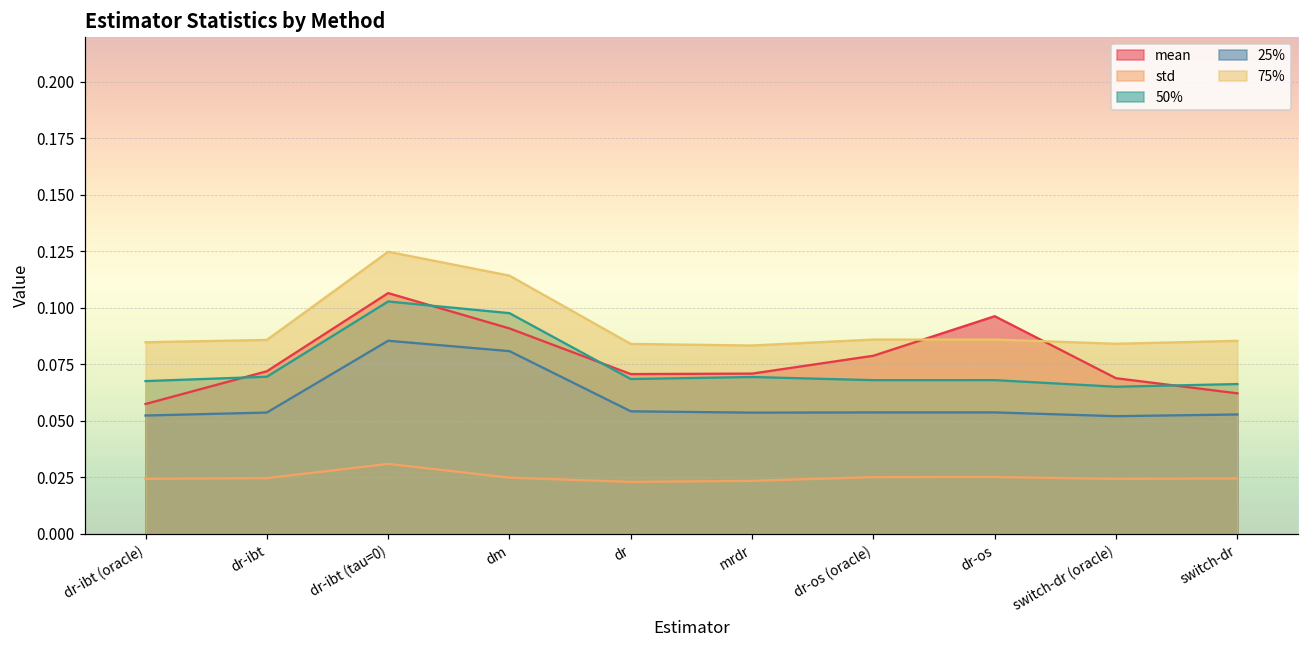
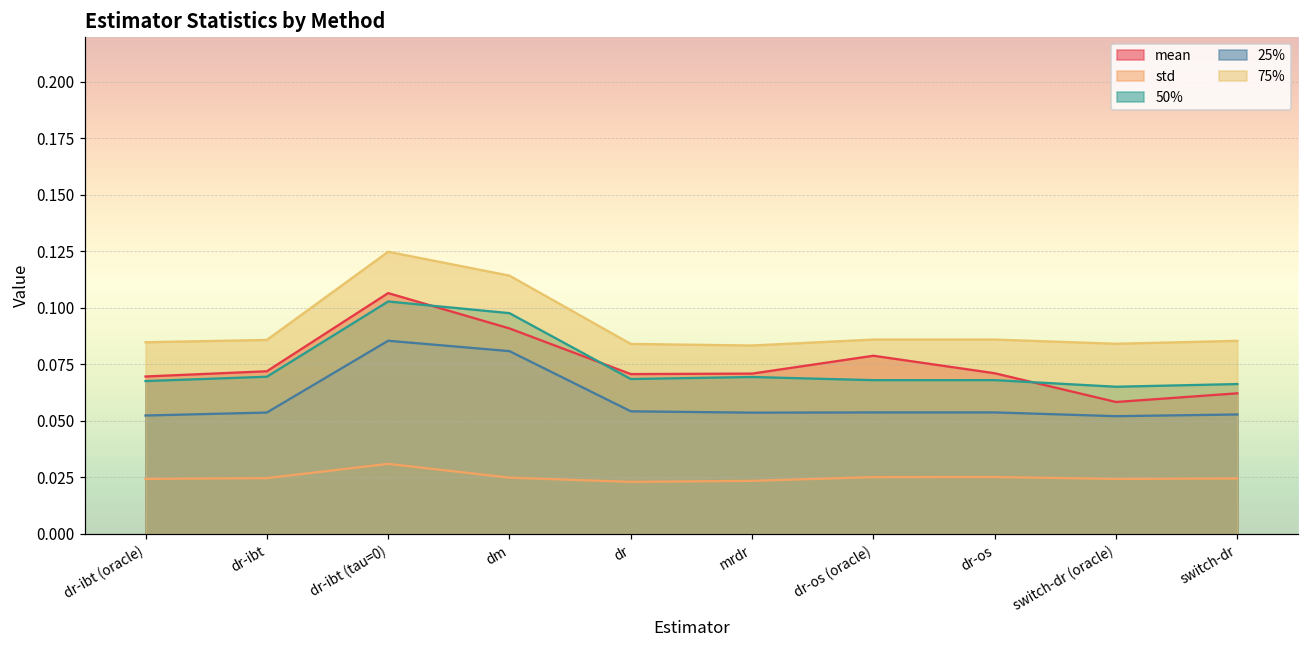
mean, dr-ibt (oracle): 0.057 -> 0.070
mean, dr-os: 0.096 -> 0.071
mean, switch-dr (oracle): 0.069 -> 0.058
